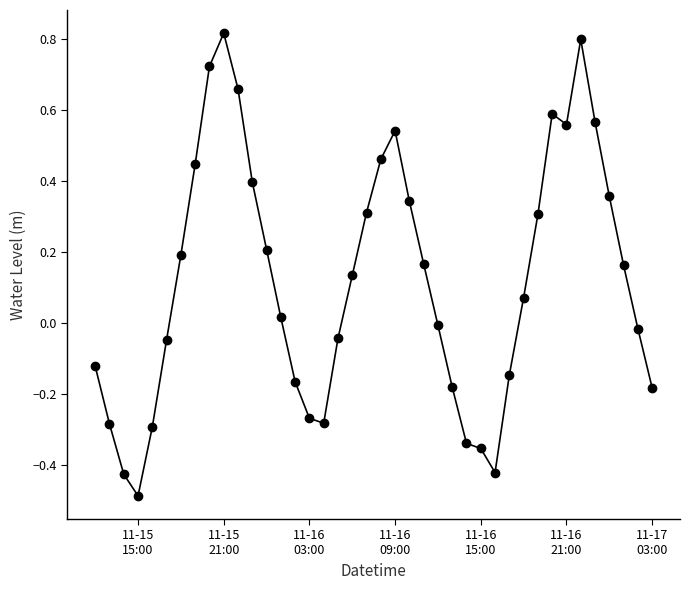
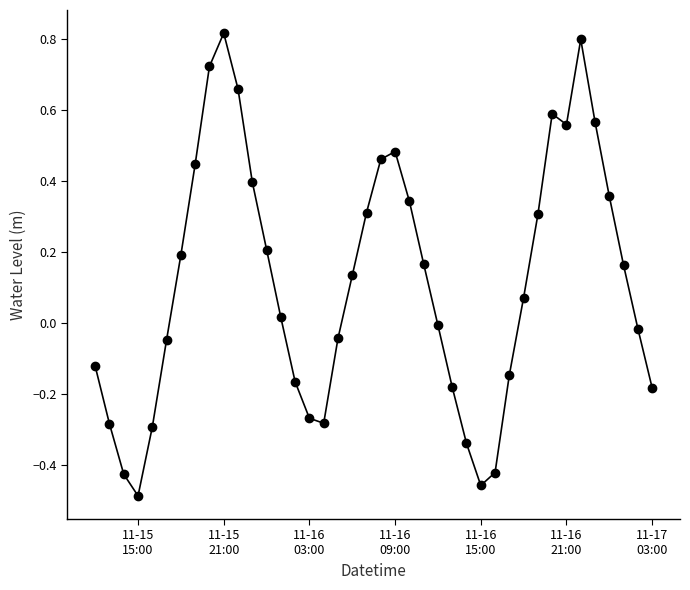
11-16 09:00: 0.54 -> 0.48
11-16 15:00: -0.35 -> -0.46
